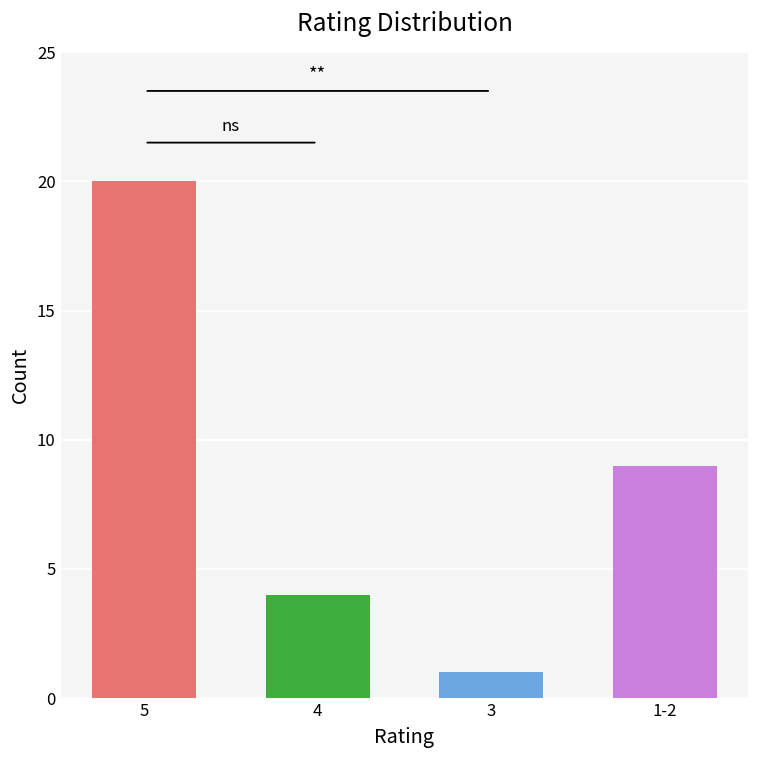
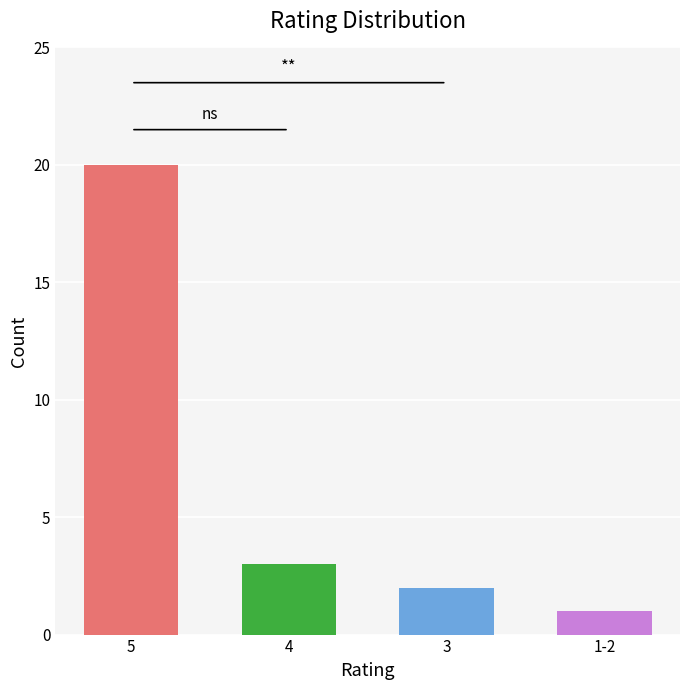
4: 4 -> 3
3: 1 -> 2
1-2: 9 -> 1
